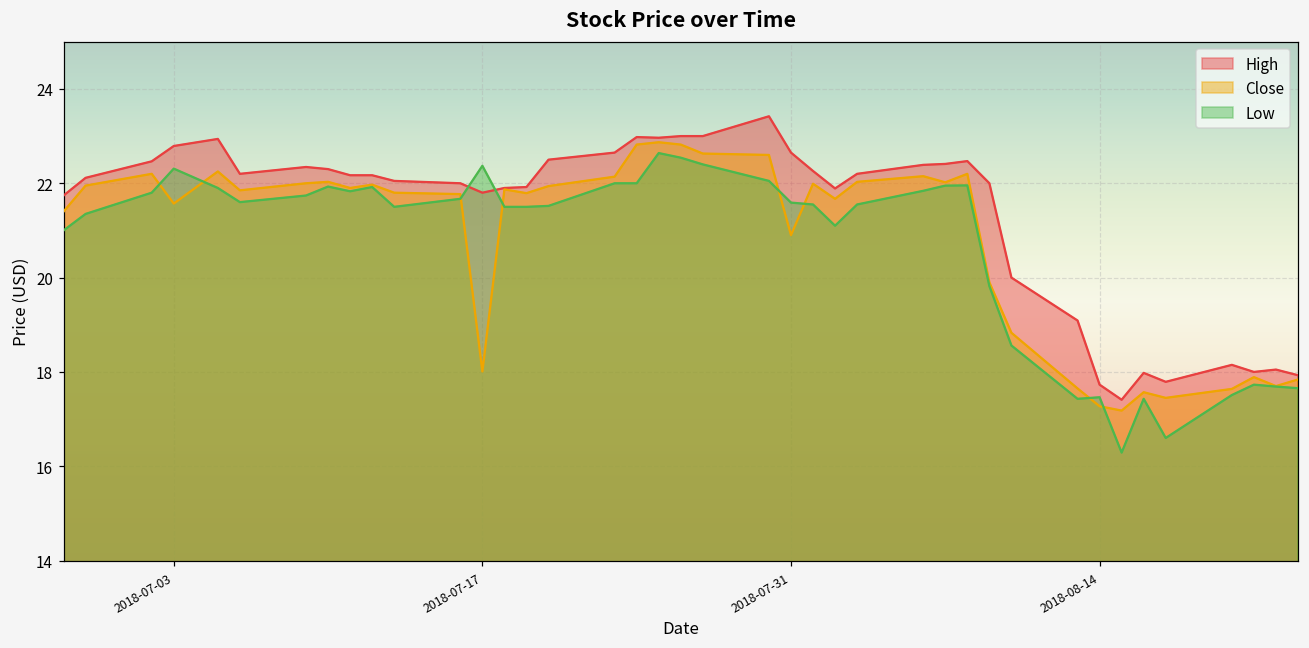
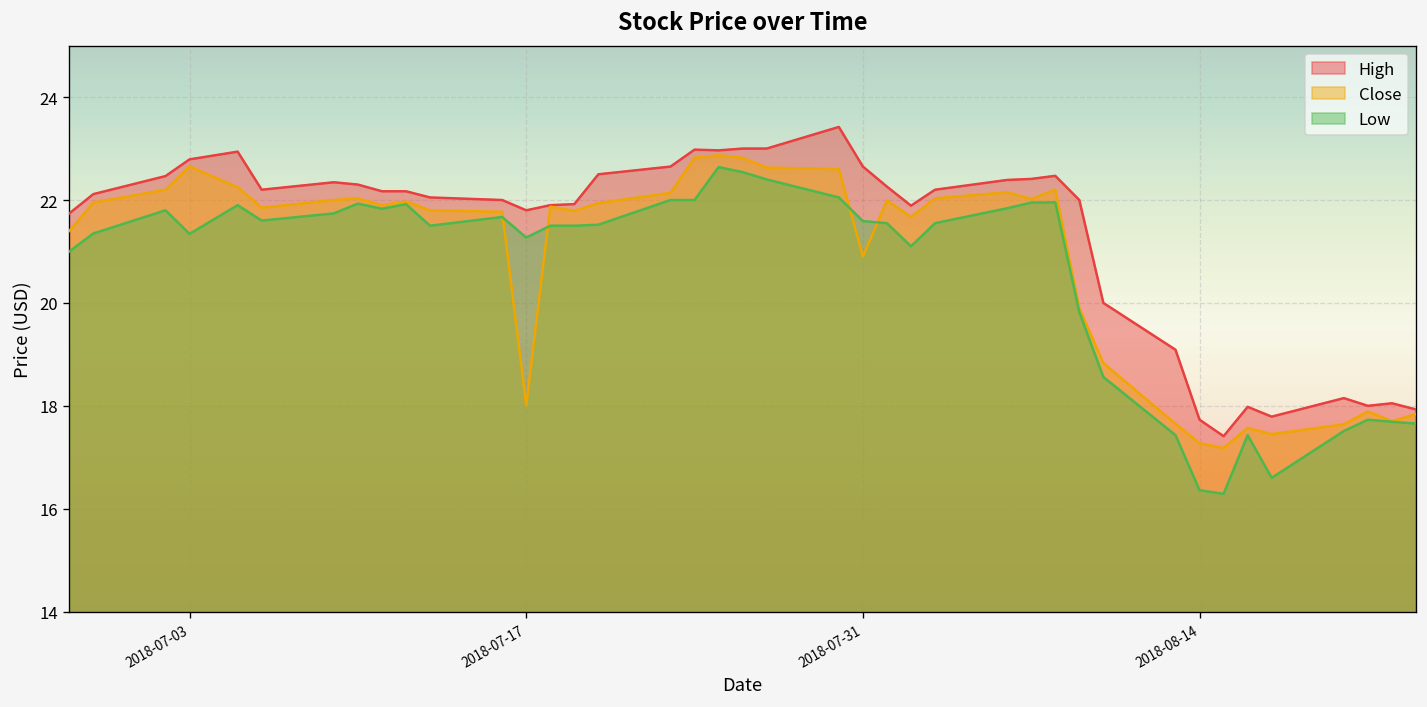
Close, 2018-07-03: 21.6 -> 22.7
Low, 2018-07-03: 22.3 -> 21.3
Low, 2018-07-17: 22.4 -> 21.3
Low, 2018-08-14: 17.5 -> 16.4
